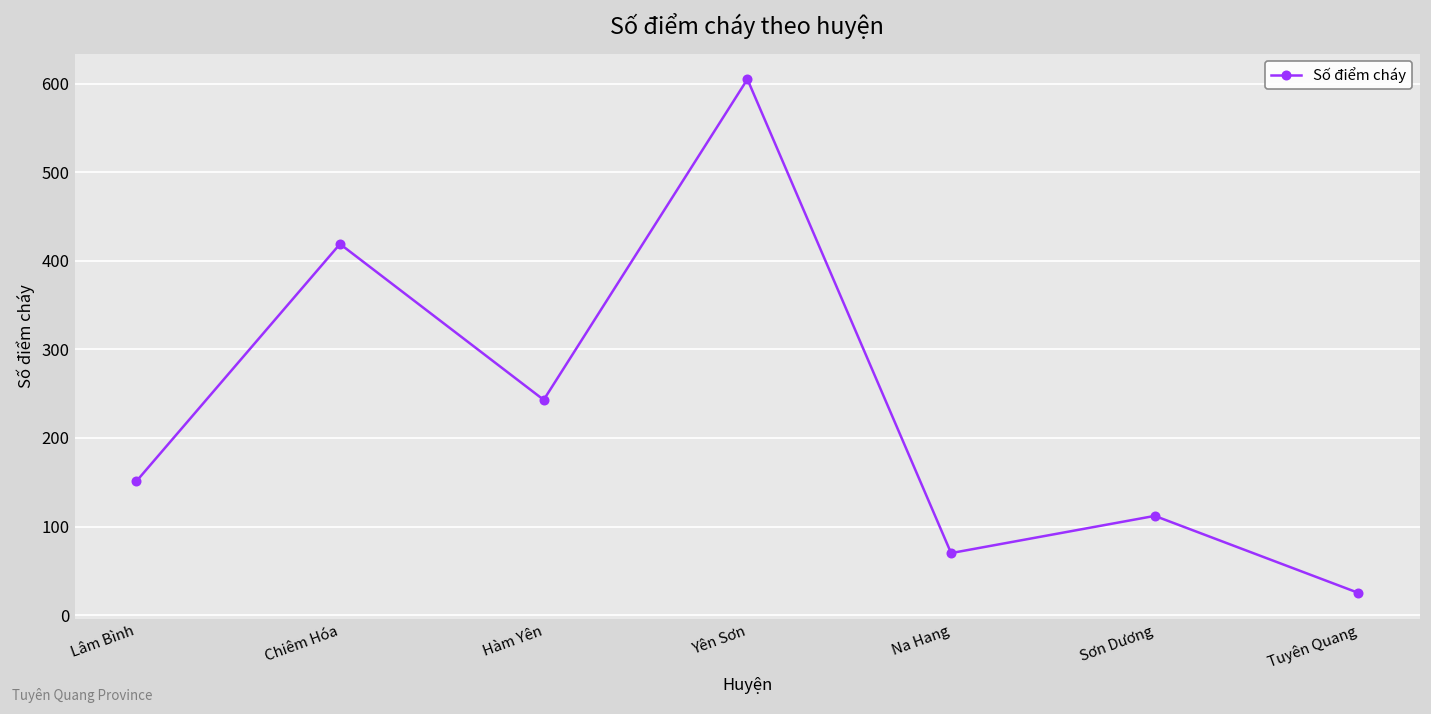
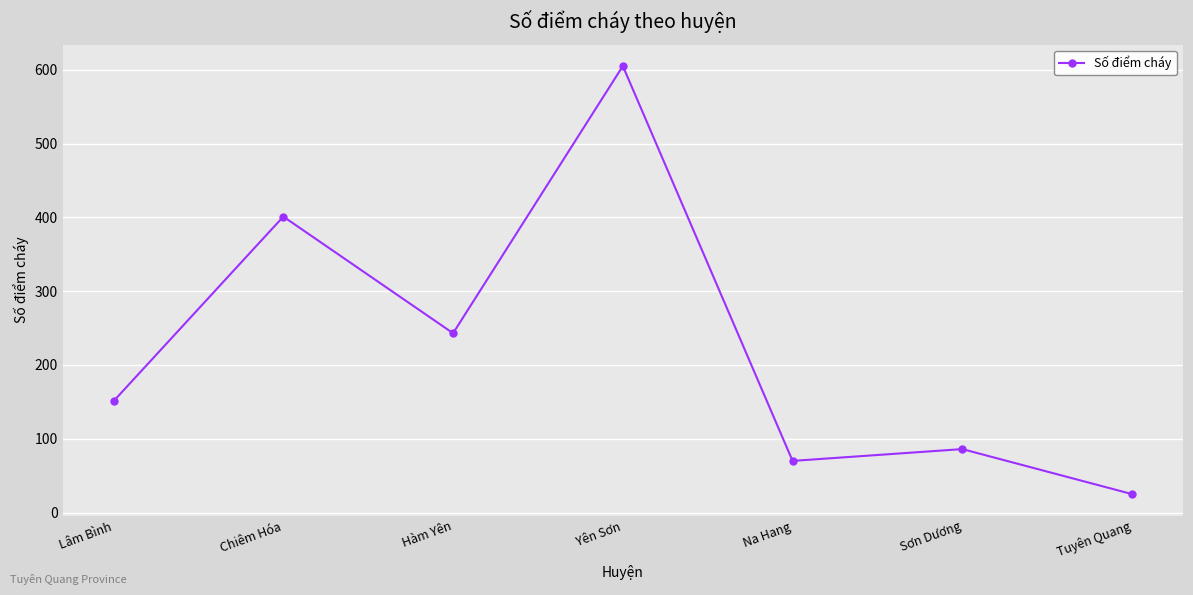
Chiêm Hóa: 420 -> 400
Sơn Dương: 110 -> 90
